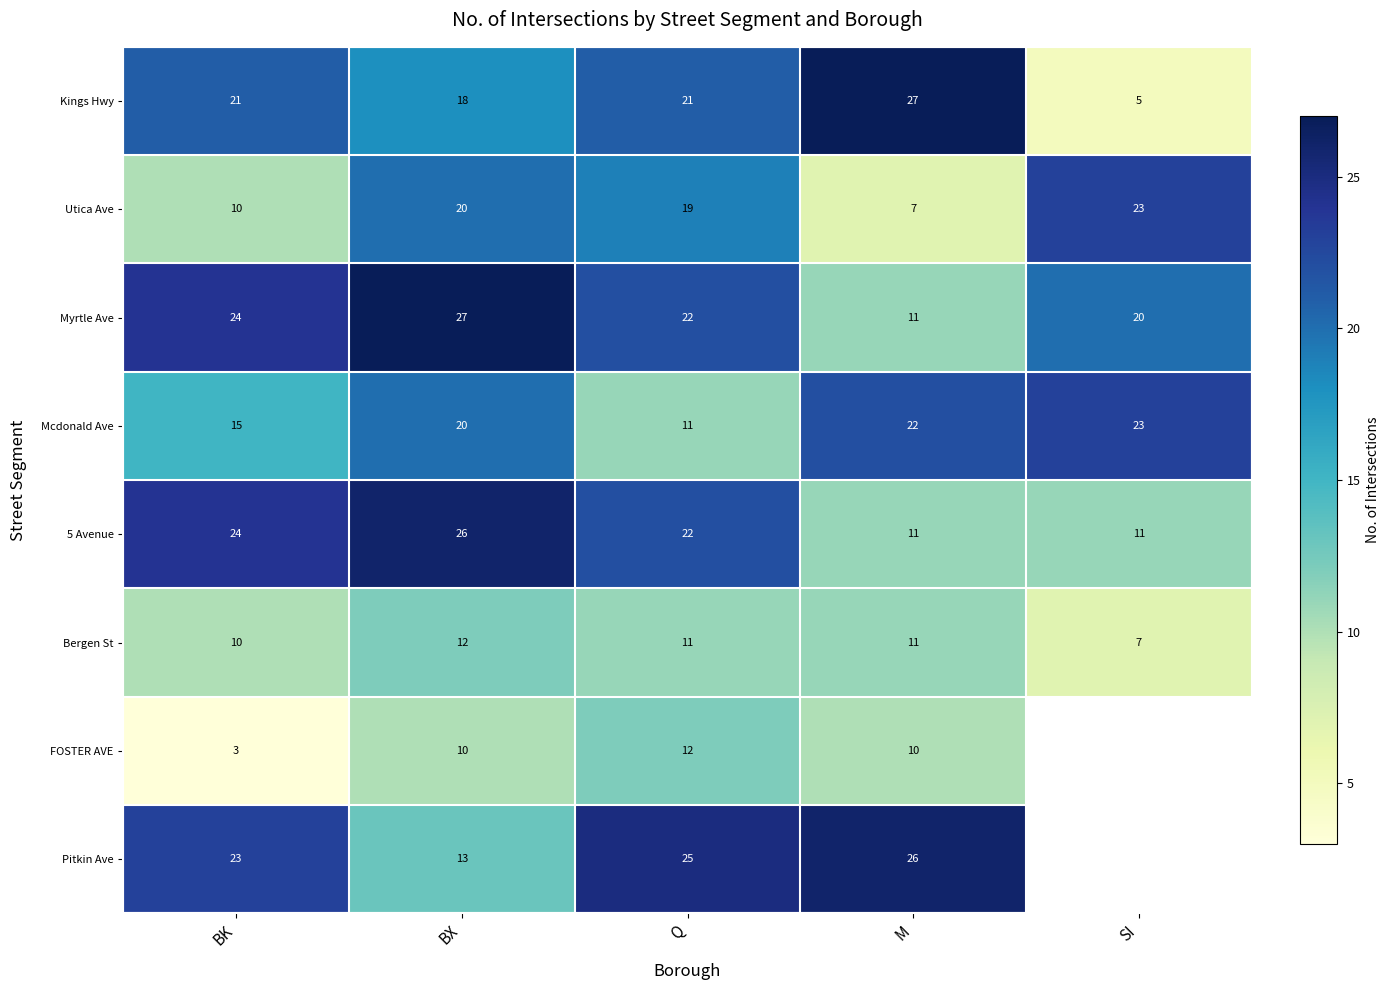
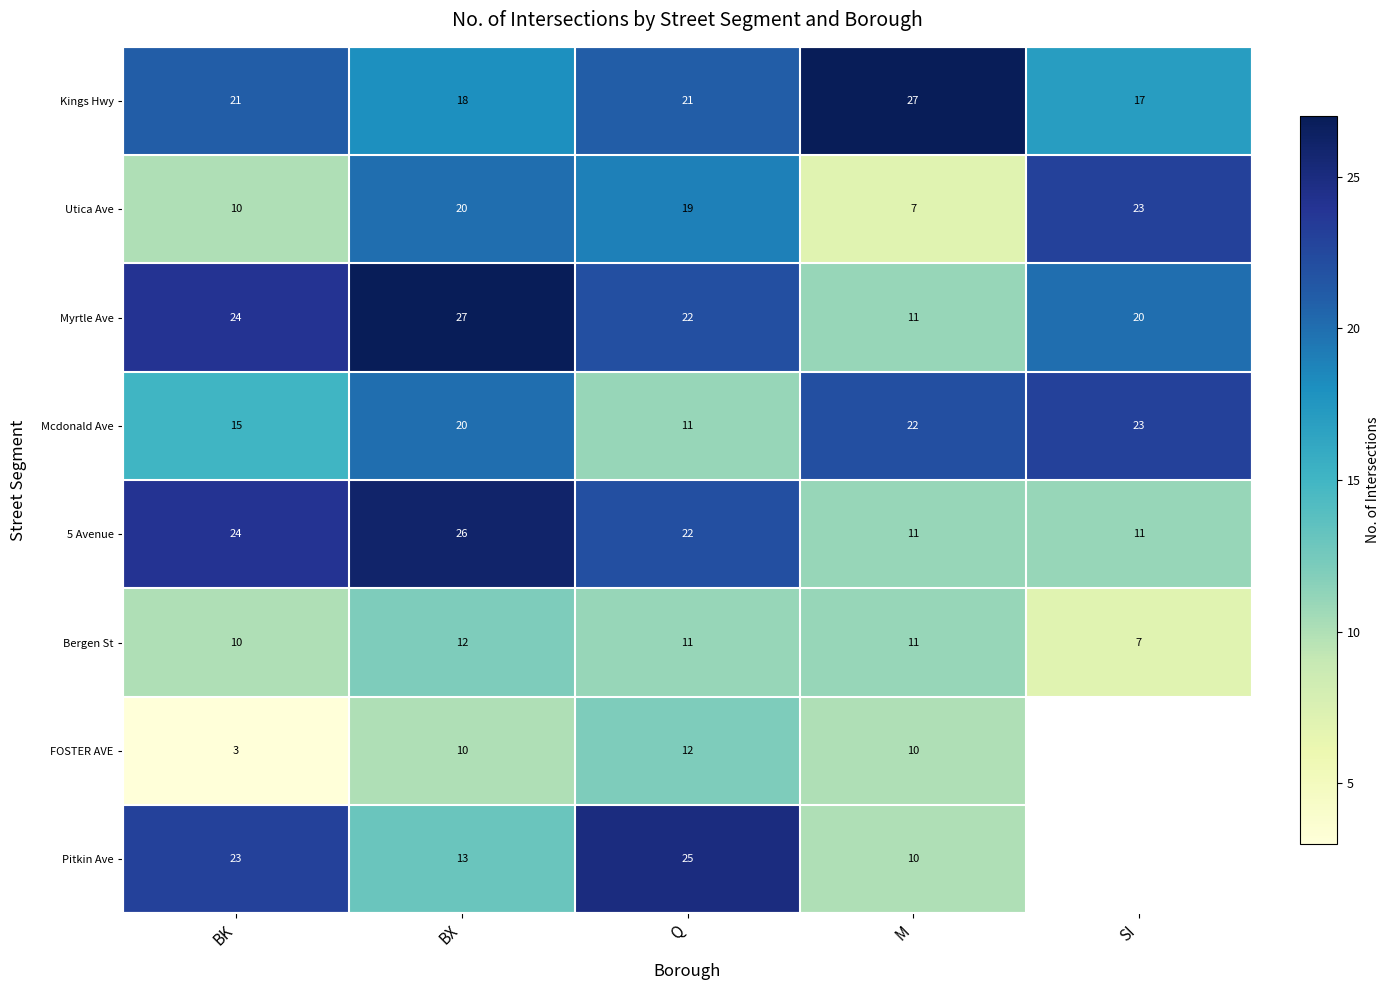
Kings Hwy, SI: 5 -> 17
Pitkin Ave, M: 26 -> 10
